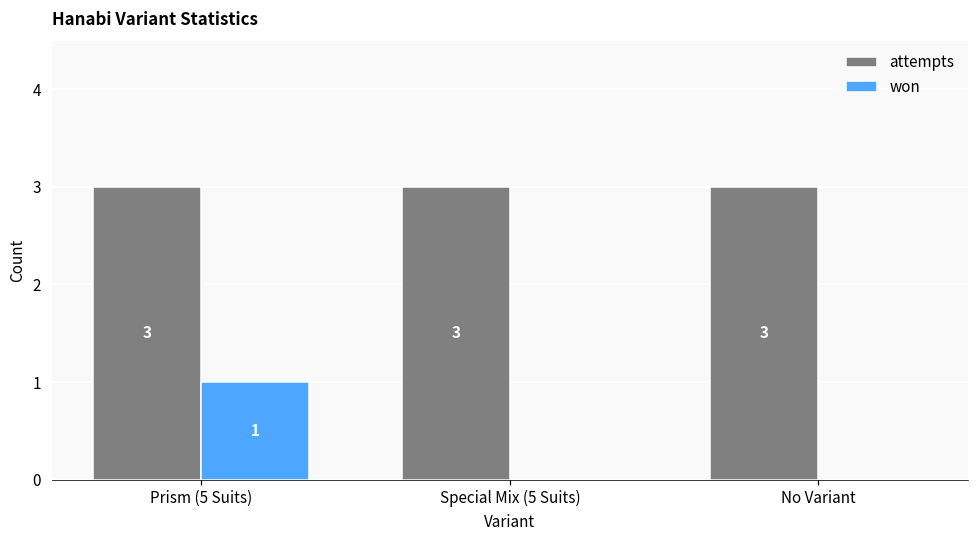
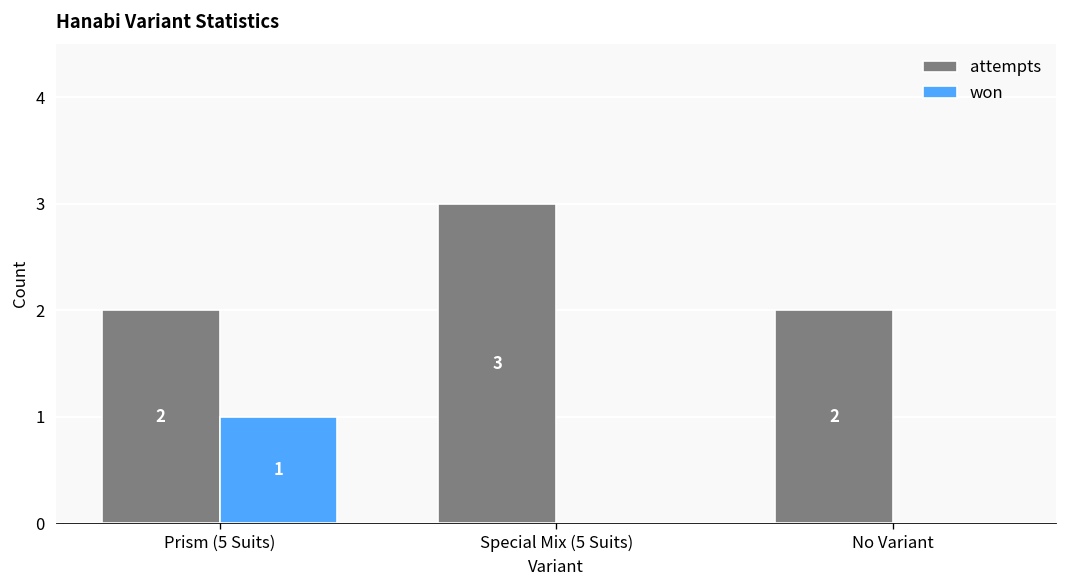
attempts, Prism (5 Suits): 3 -> 2
attempts, No Variant: 3 -> 2
